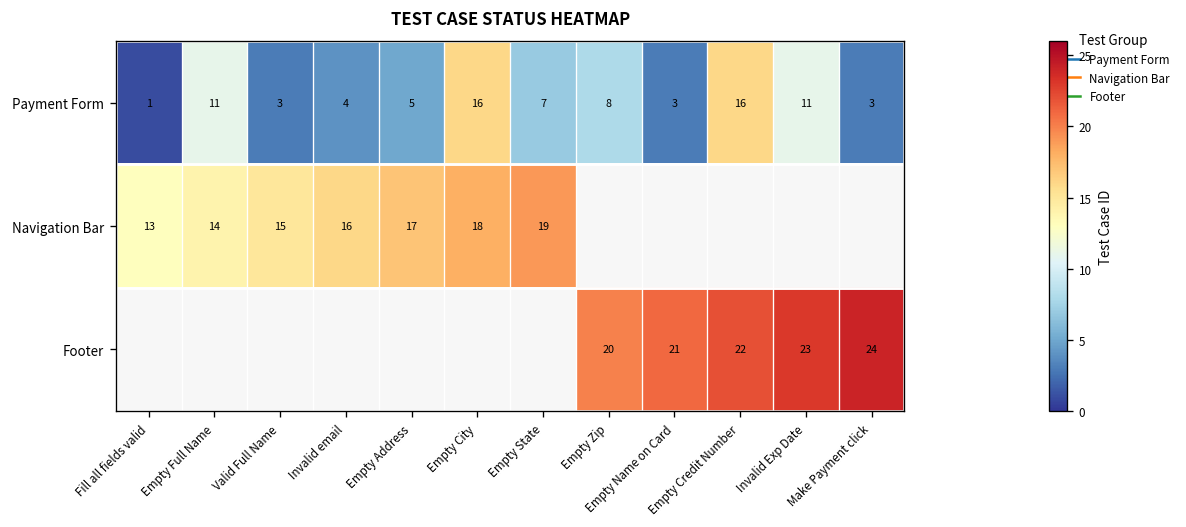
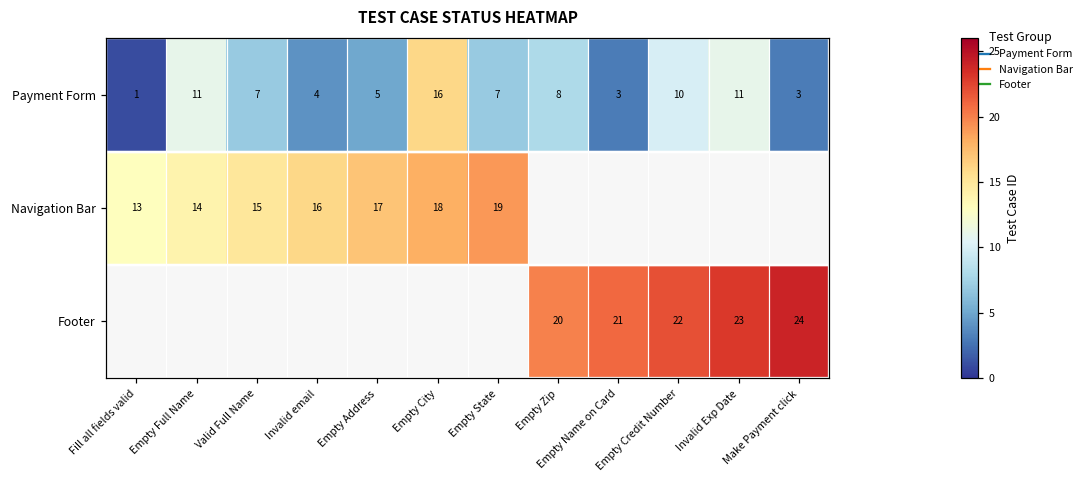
Payment Form, Valid Full Name: 3 -> 7
Payment Form, Empty Credit Number: 16 -> 10
